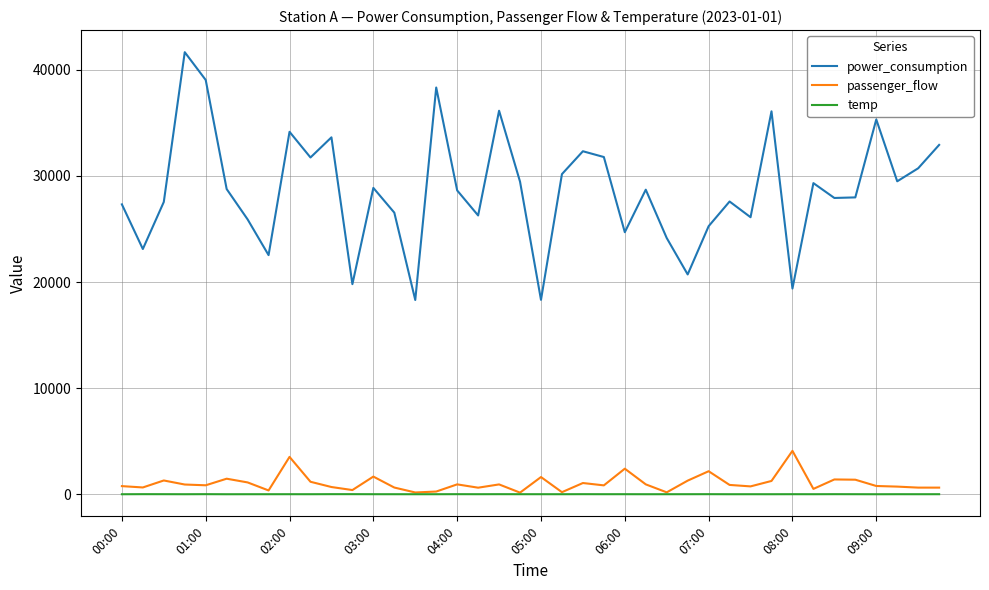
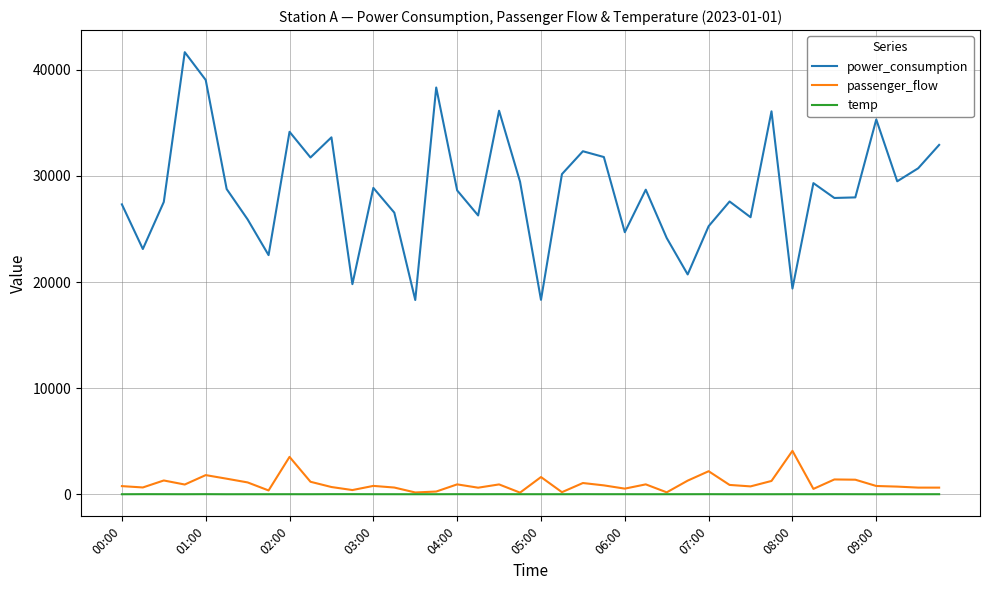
passenger_flow, 01:00: 900 -> 1800
passenger_flow, 03:00: 1700 -> 800
passenger_flow, 06:00: 2400 -> 500
